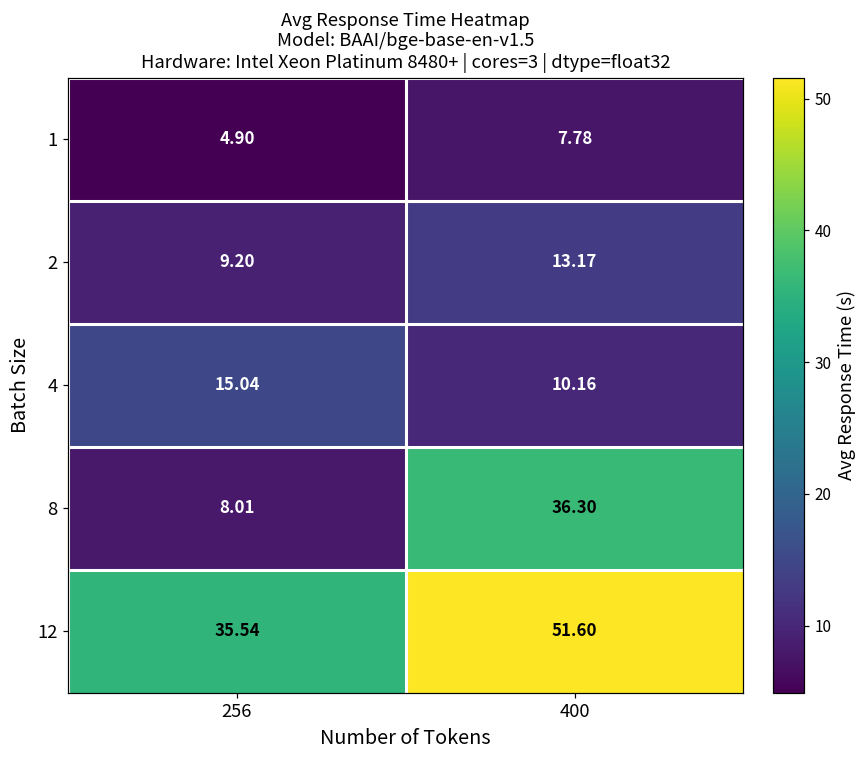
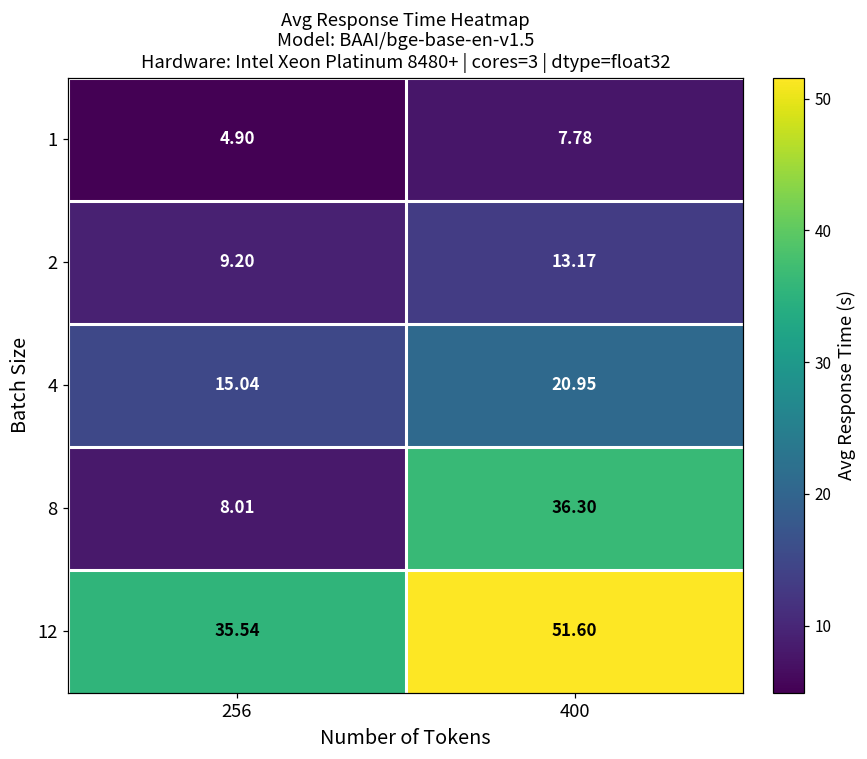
4, 400: 10.16 -> 20.95
